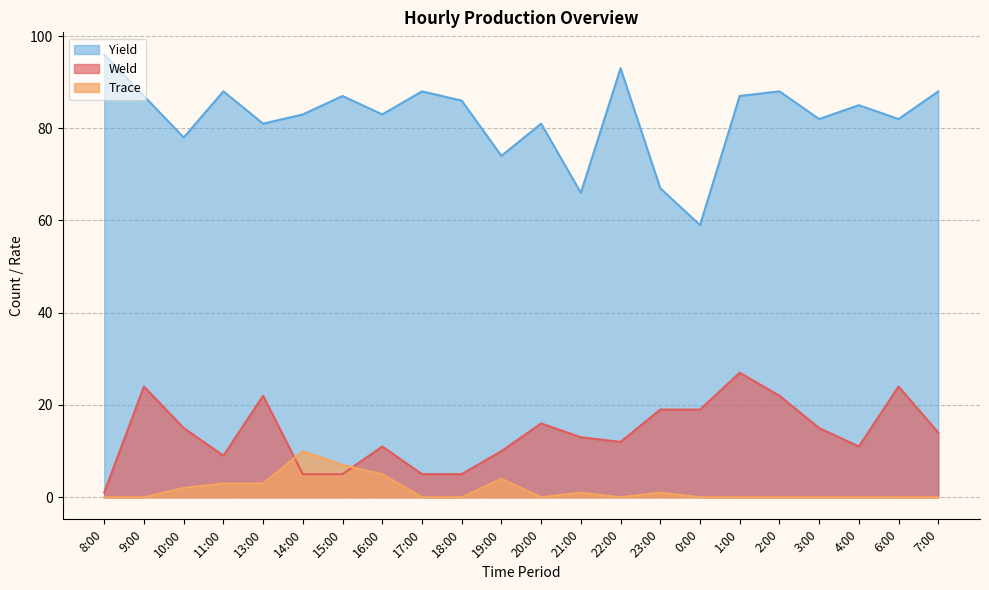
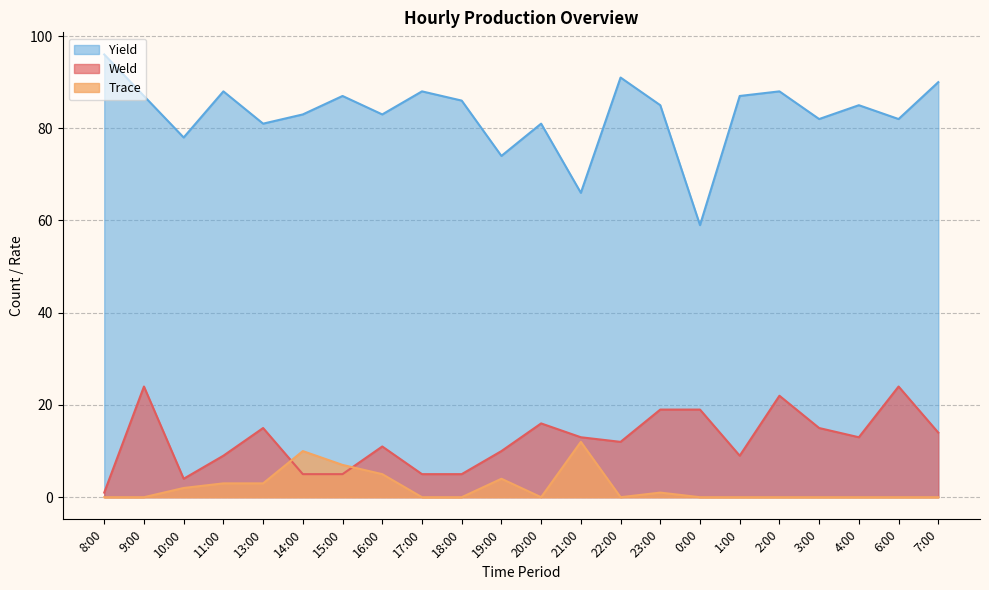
Weld, 10:00: 15 -> 4
Weld, 13:00: 22 -> 15
Trace, 21:00: 1 -> 12
Yield, 22:00: 93 -> 91
Yield, 23:00: 67 -> 85
Weld, 1:00: 27 -> 9
Weld, 4:00: 11 -> 13
Yield, 7:00: 88 -> 90
